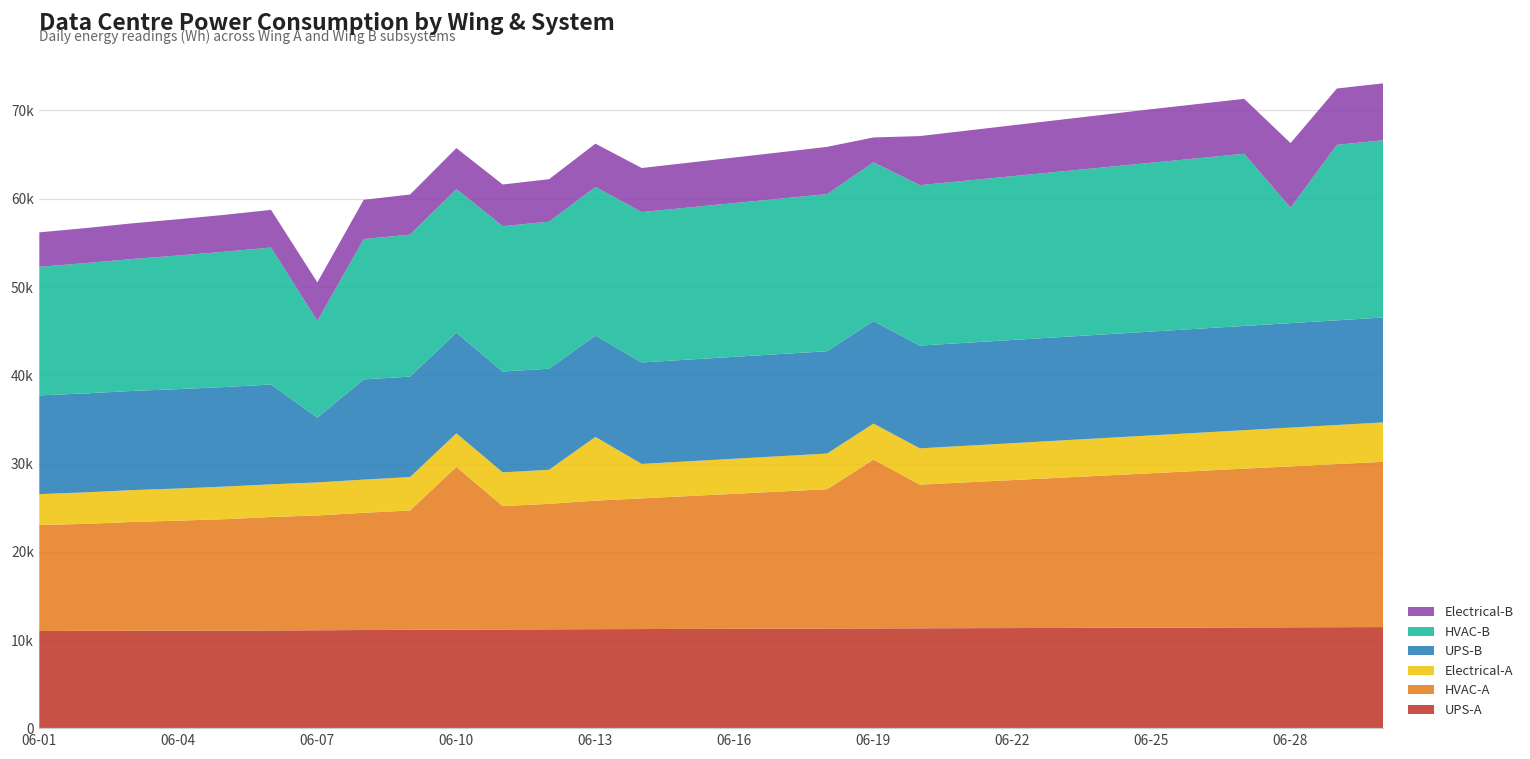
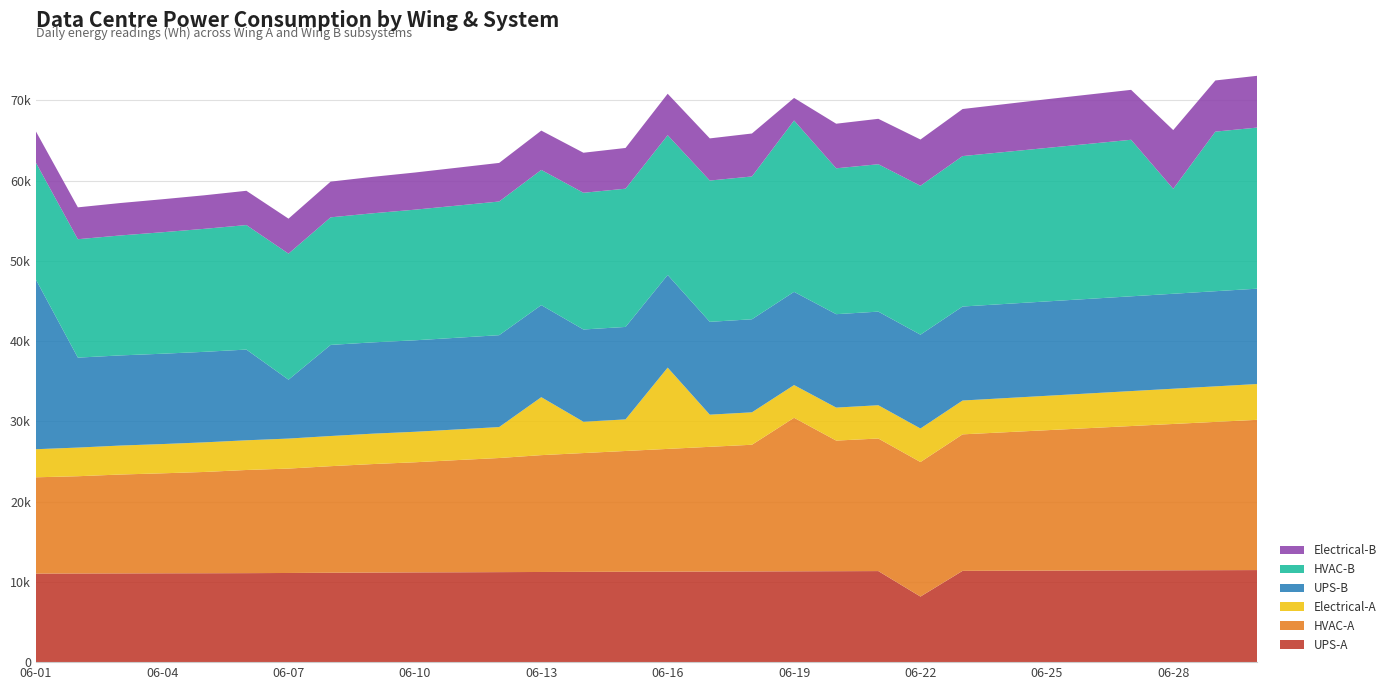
UPS-B, 06-01: 11000 -> 21000
HVAC-B, 06-07: 11000 -> 16000
HVAC-A, 06-10: 18000 -> 14000
Electrical-A, 06-16: 4000 -> 10000
HVAC-B, 06-19: 18000 -> 21000
UPS-A, 06-22: 11000 -> 8000
